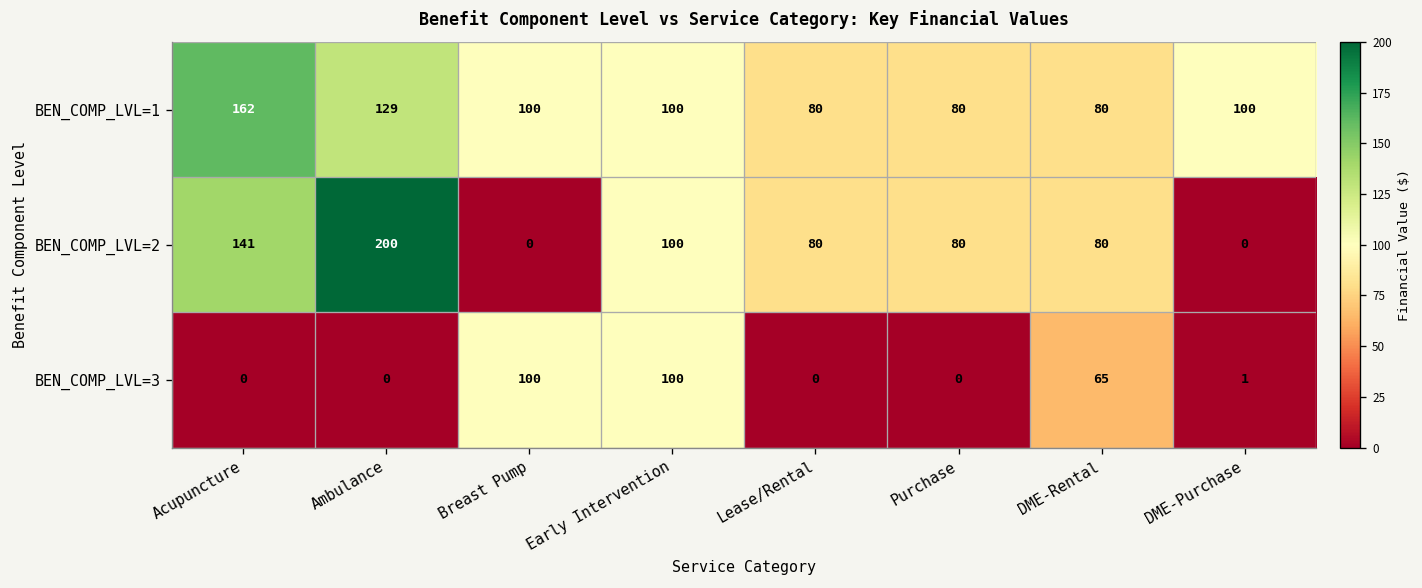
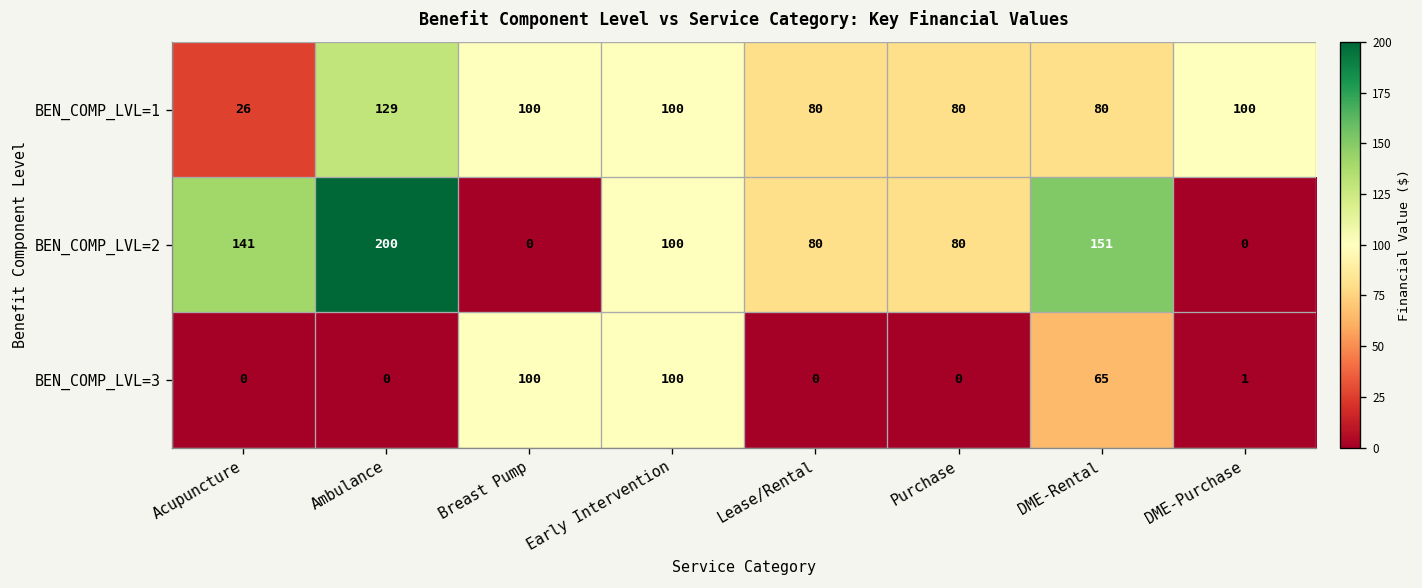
BEN_COMP_LVL=1, Acupuncture: 162 -> 26
BEN_COMP_LVL=2, DME-Rental: 80 -> 151
